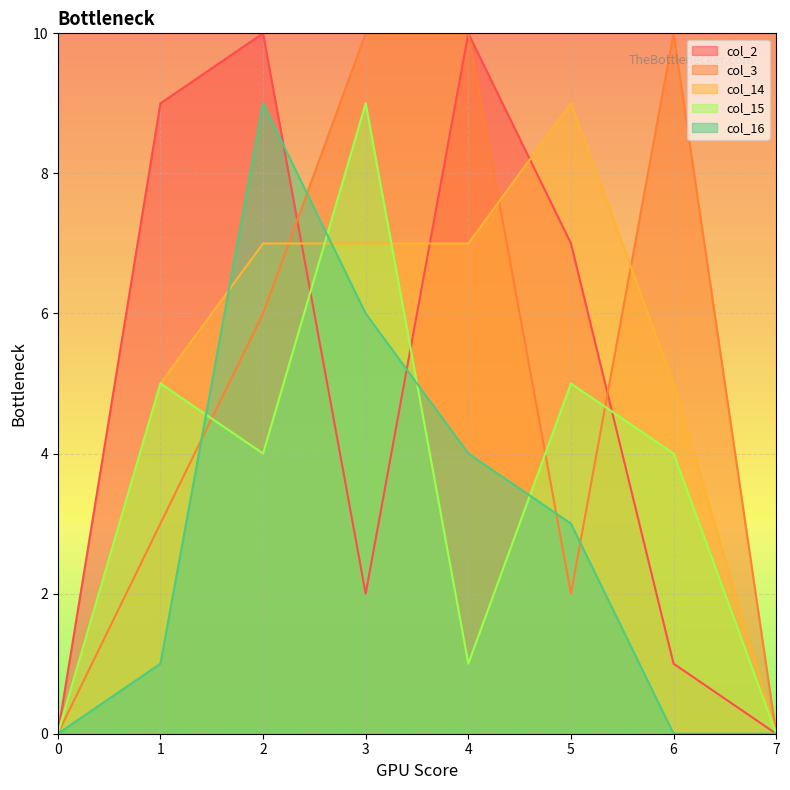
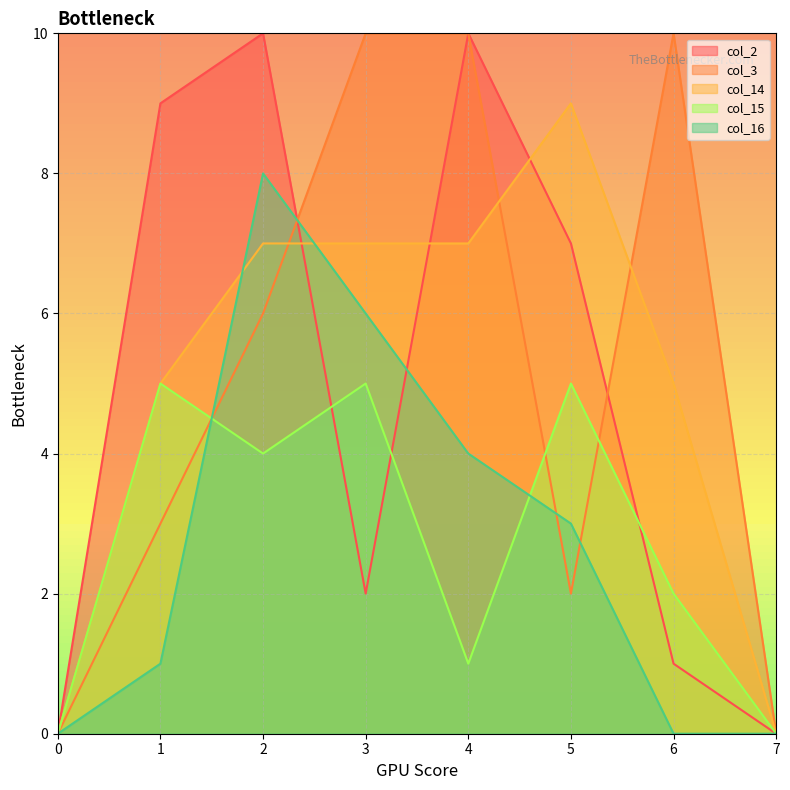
col_16, 2: 9 -> 8
col_15, 3: 9 -> 5
col_15, 6: 4 -> 2
